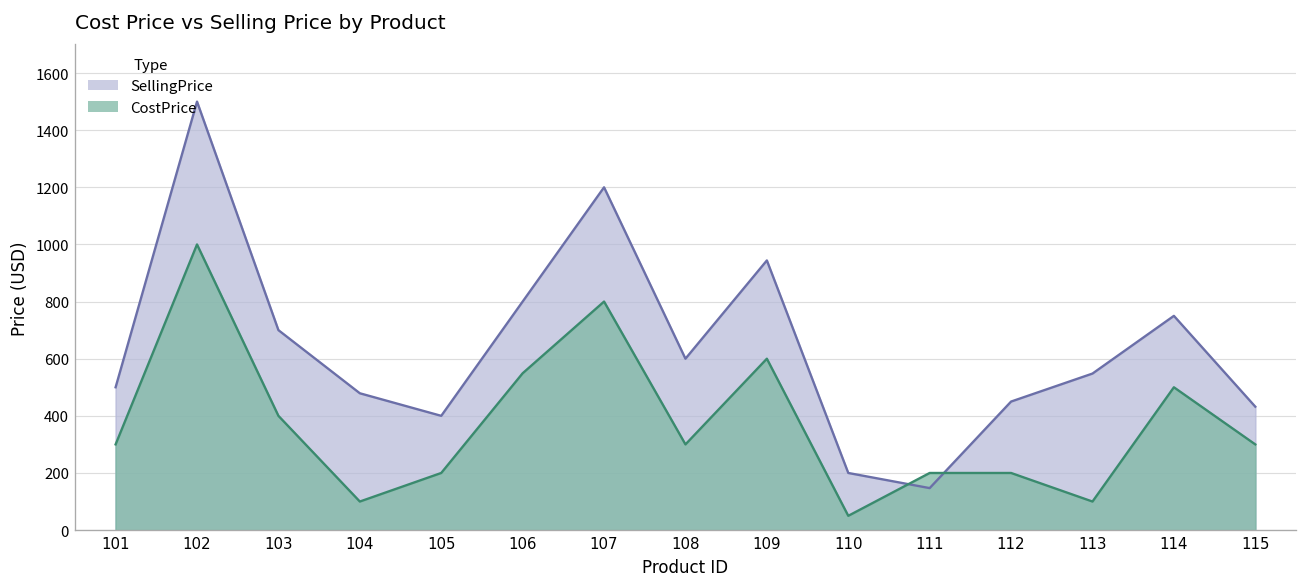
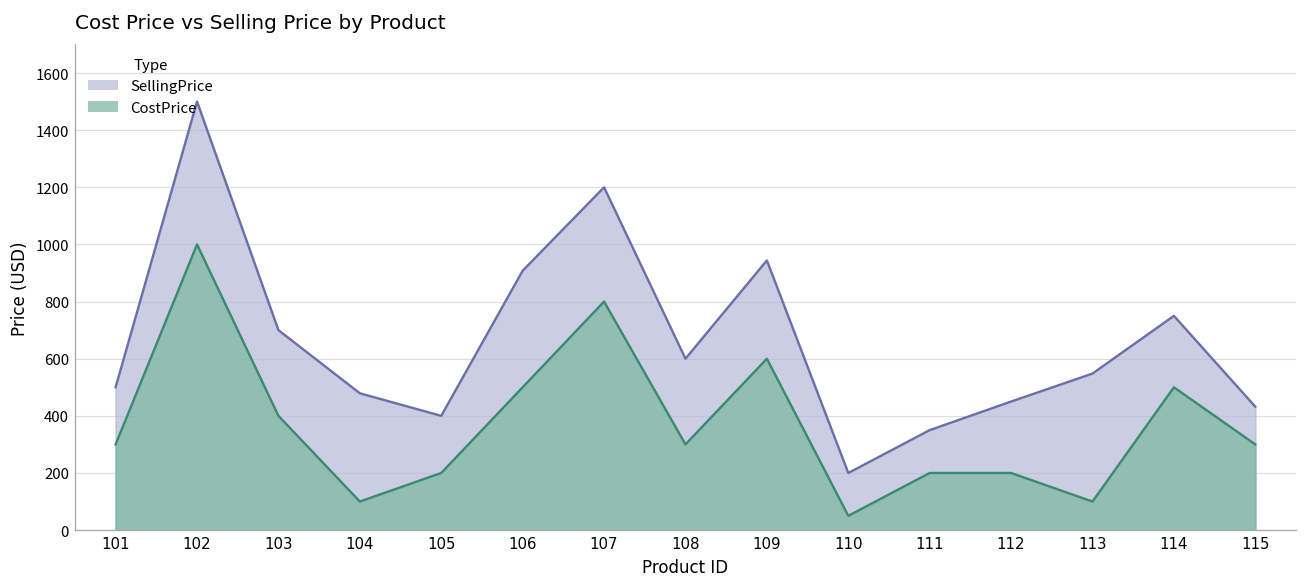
SellingPrice, 106: 800 -> 910
CostPrice, 106: 550 -> 500
SellingPrice, 111: 150 -> 350
